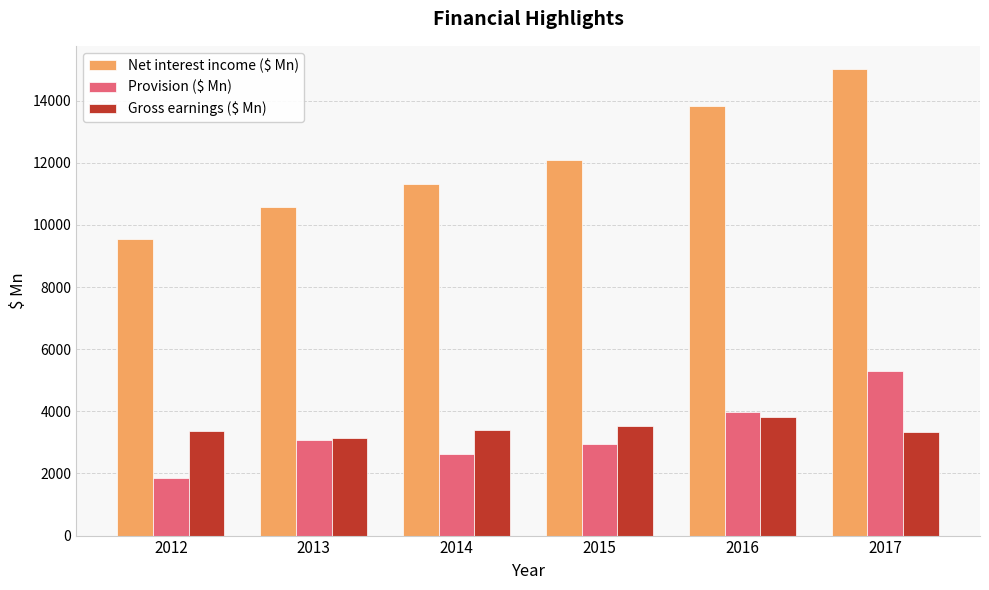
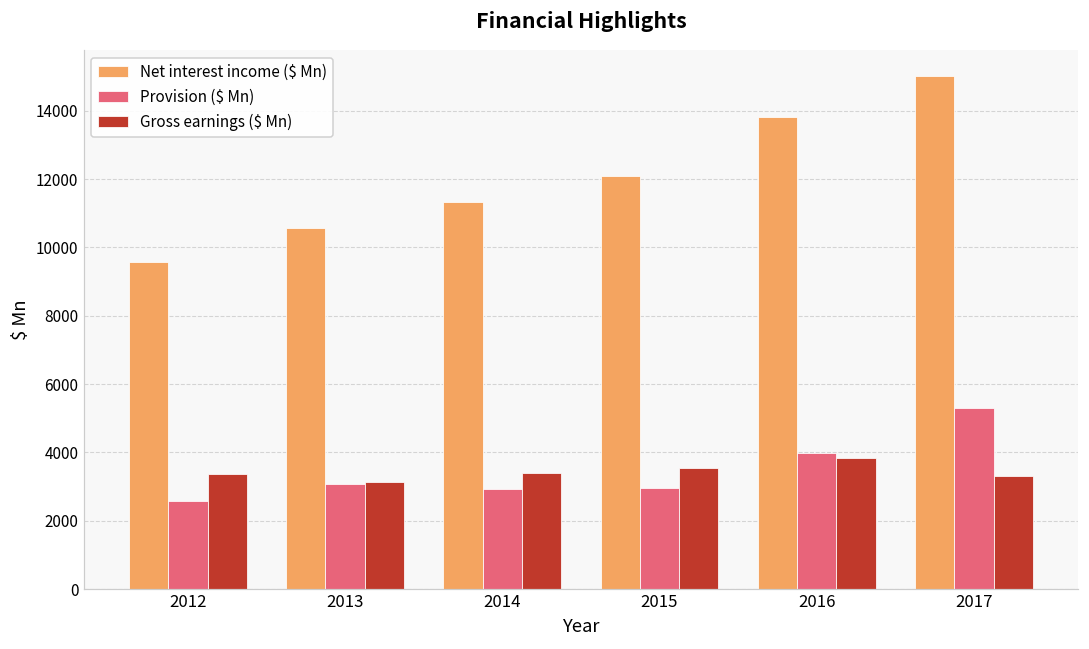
Provision ($ Mn), 2012: 1900 -> 2600
Provision ($ Mn), 2014: 2600 -> 2900
